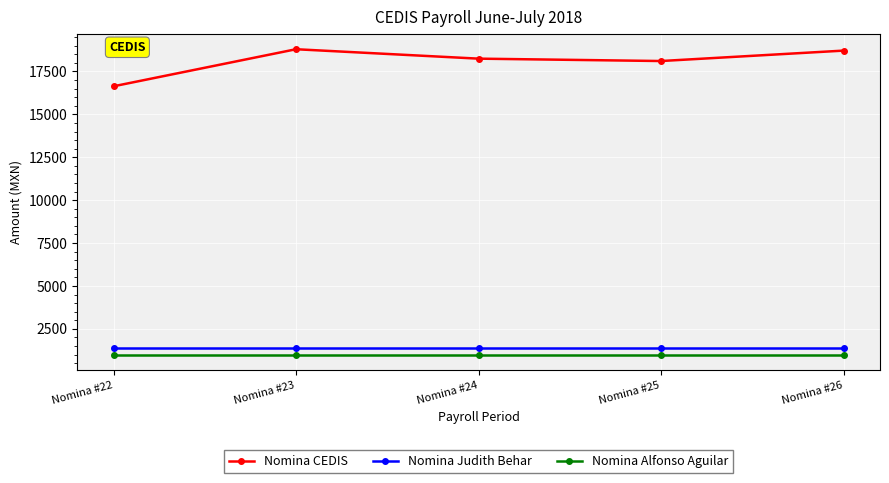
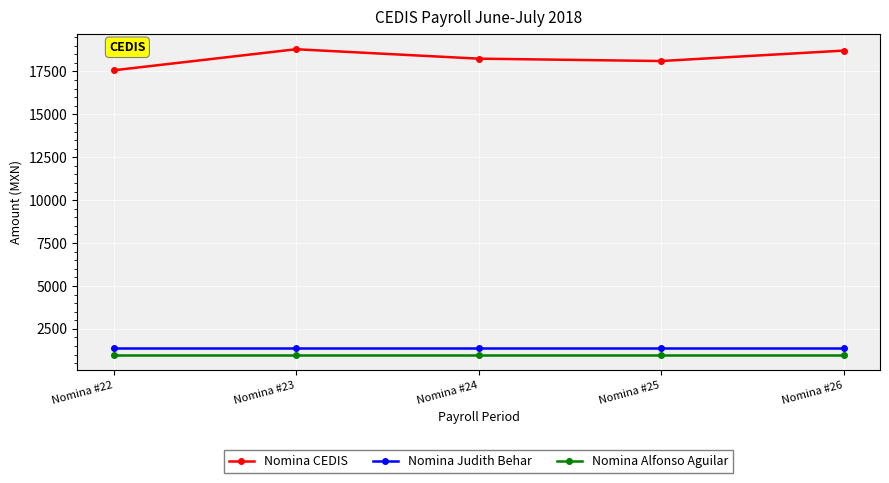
Nomina CEDIS, Nomina #22: 16600 -> 17600
